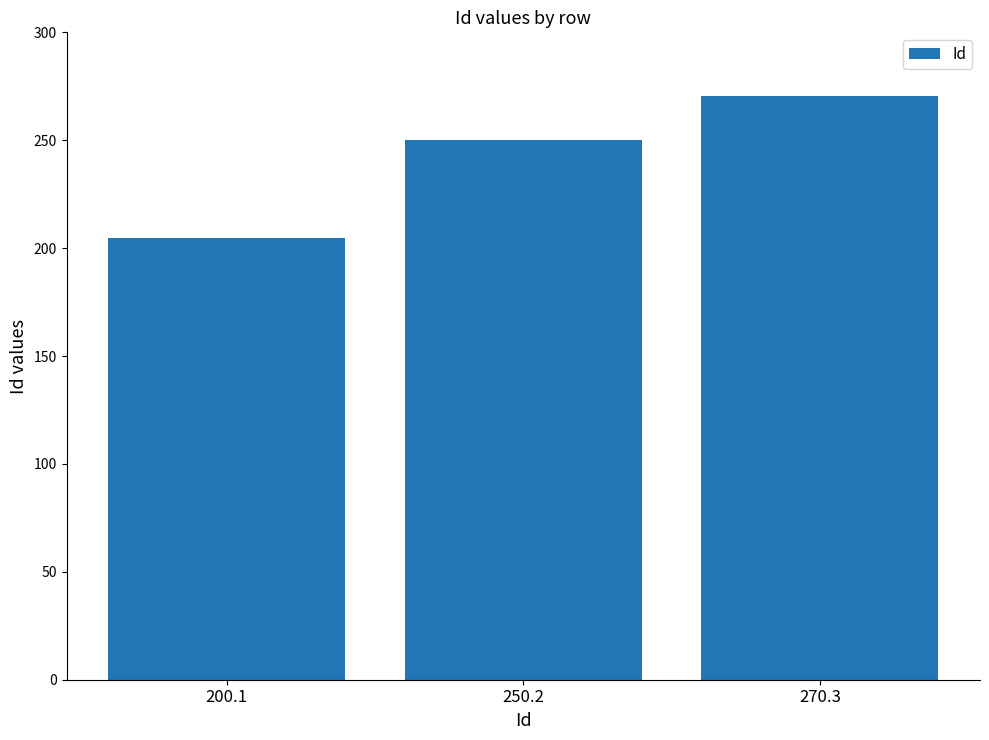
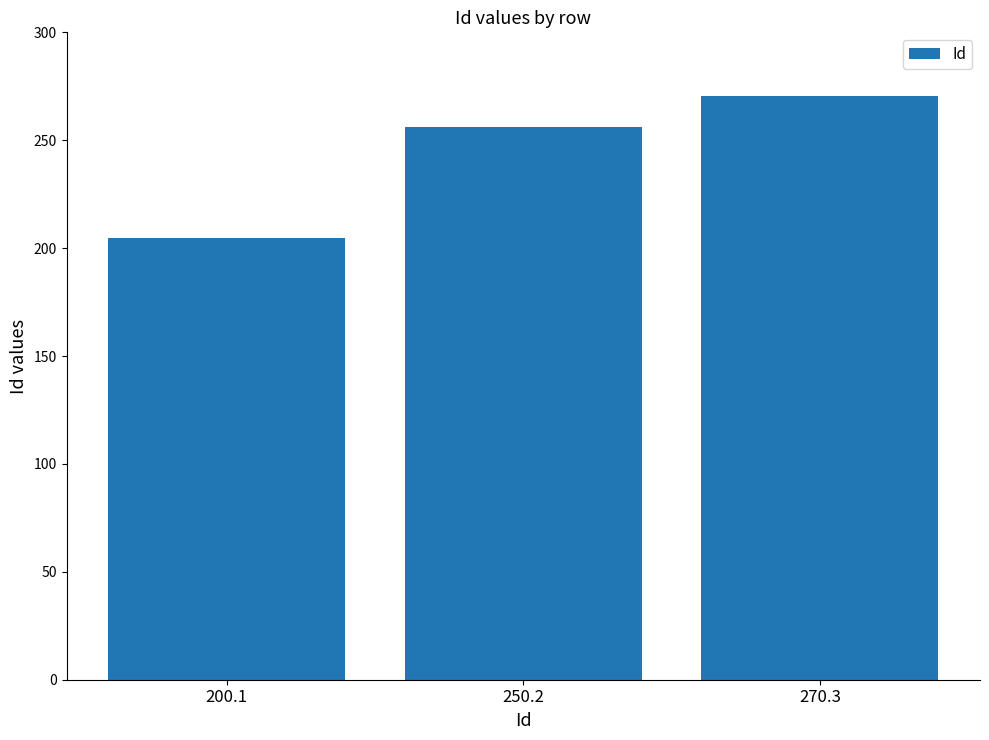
250.2: 250 -> 256
